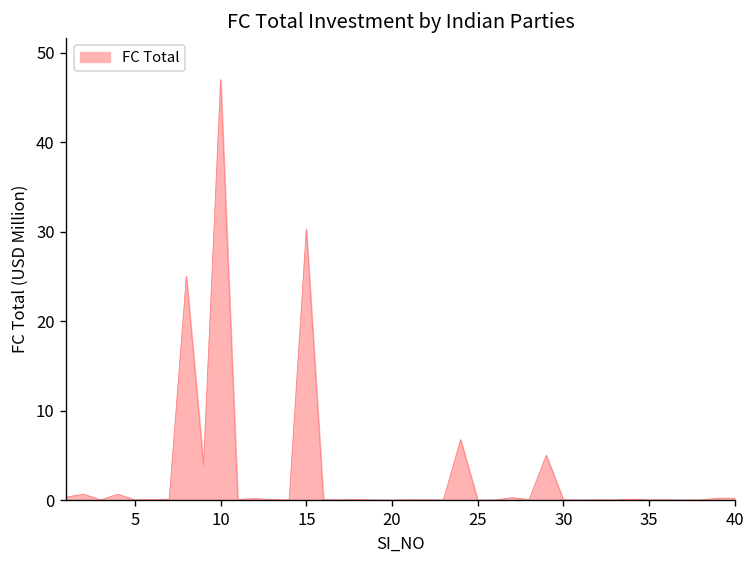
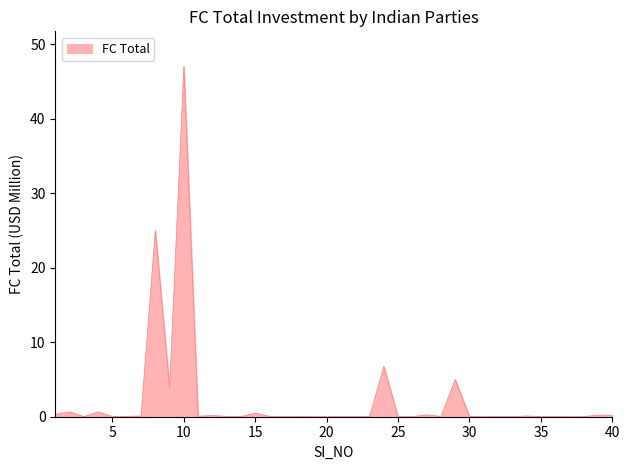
15: 30 -> 1
